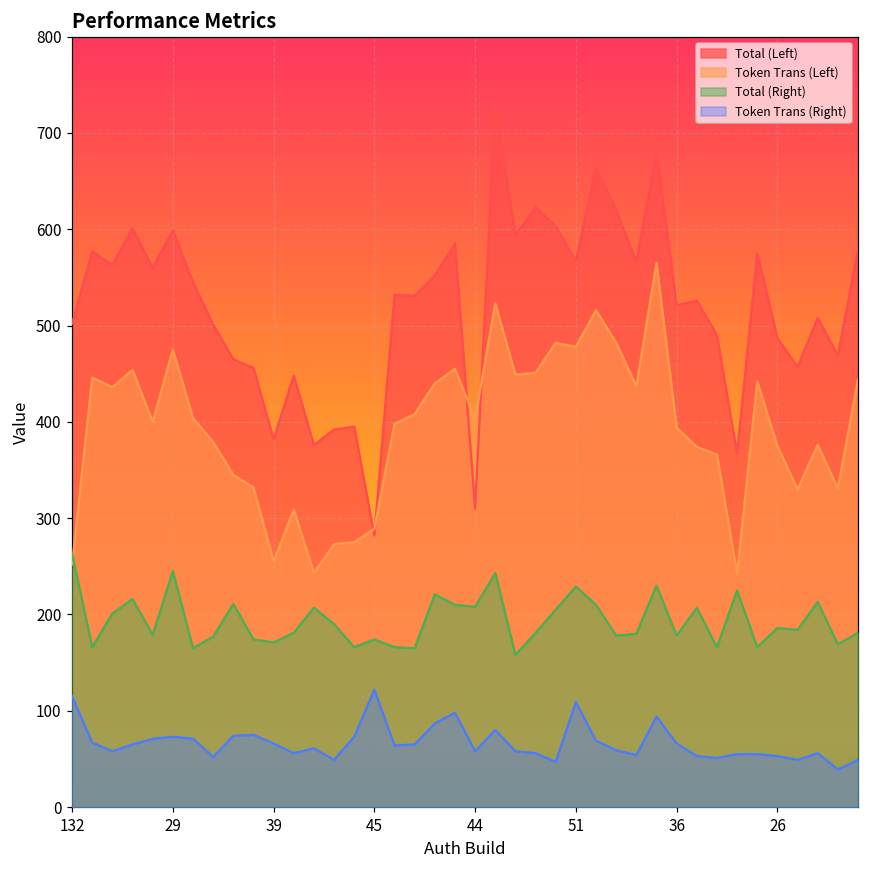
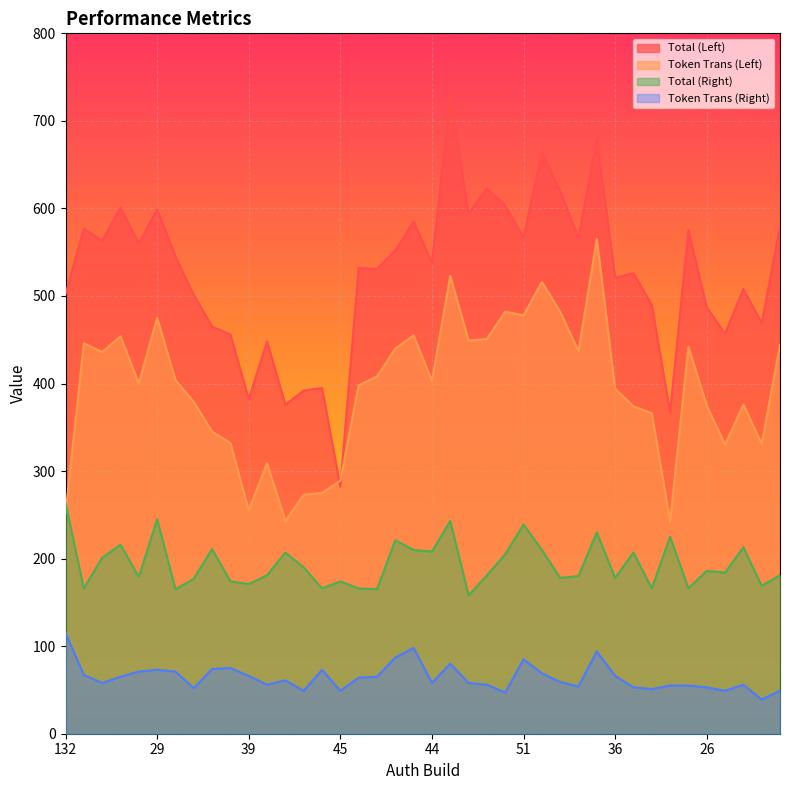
Token Trans (Right), 45: 120 -> 50
Total (Left), 44: 310 -> 540
Total (Right), 51: 230 -> 240
Token Trans (Right), 51: 110 -> 90
